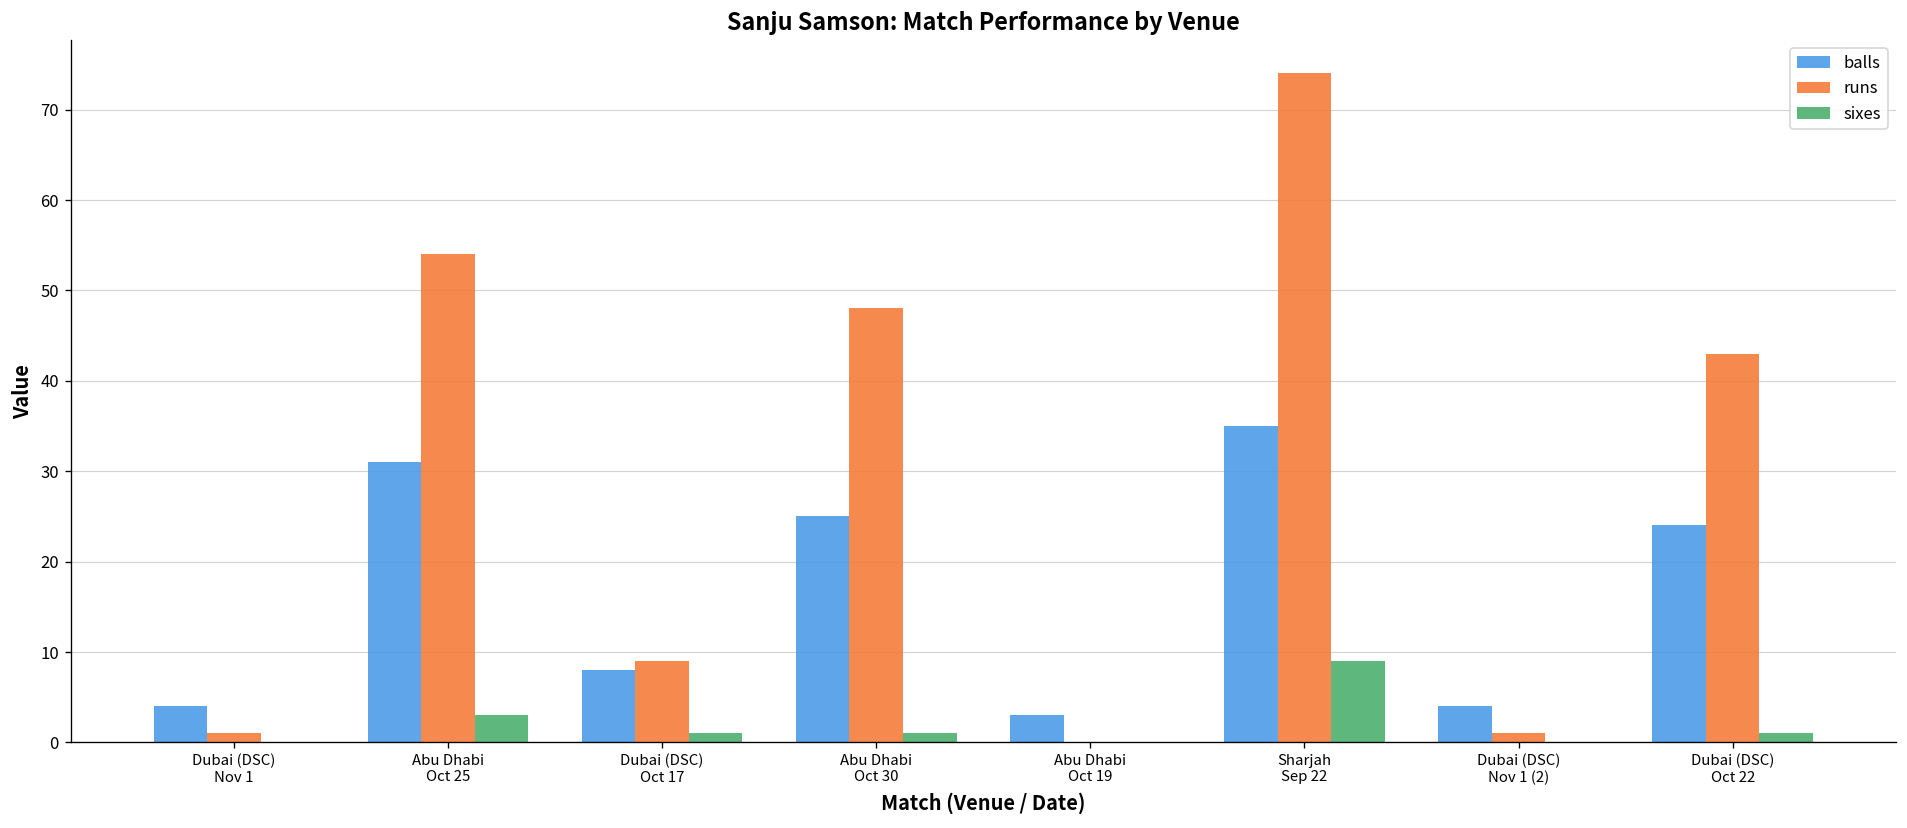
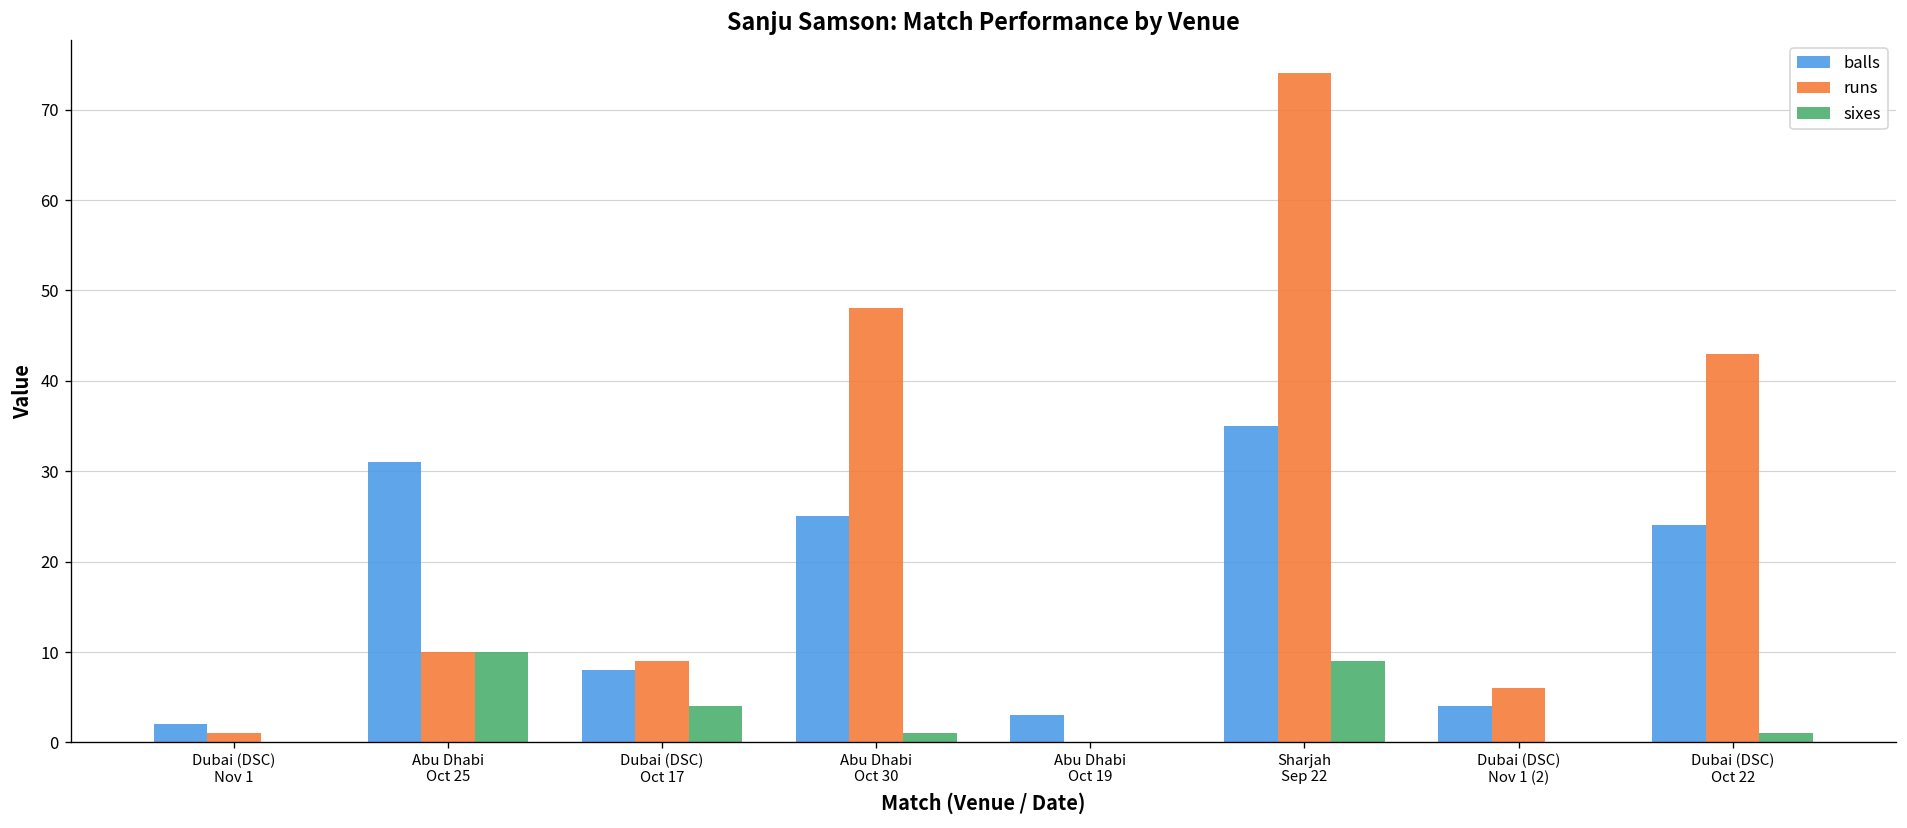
balls, Dubai (DSC) Nov 1: 4 -> 2
runs, Abu Dhabi Oct 25: 54 -> 10
sixes, Abu Dhabi Oct 25: 3 -> 10
sixes, Dubai (DSC) Oct 17: 1 -> 4
runs, Dubai (DSC) Nov 1 (2): 1 -> 6
